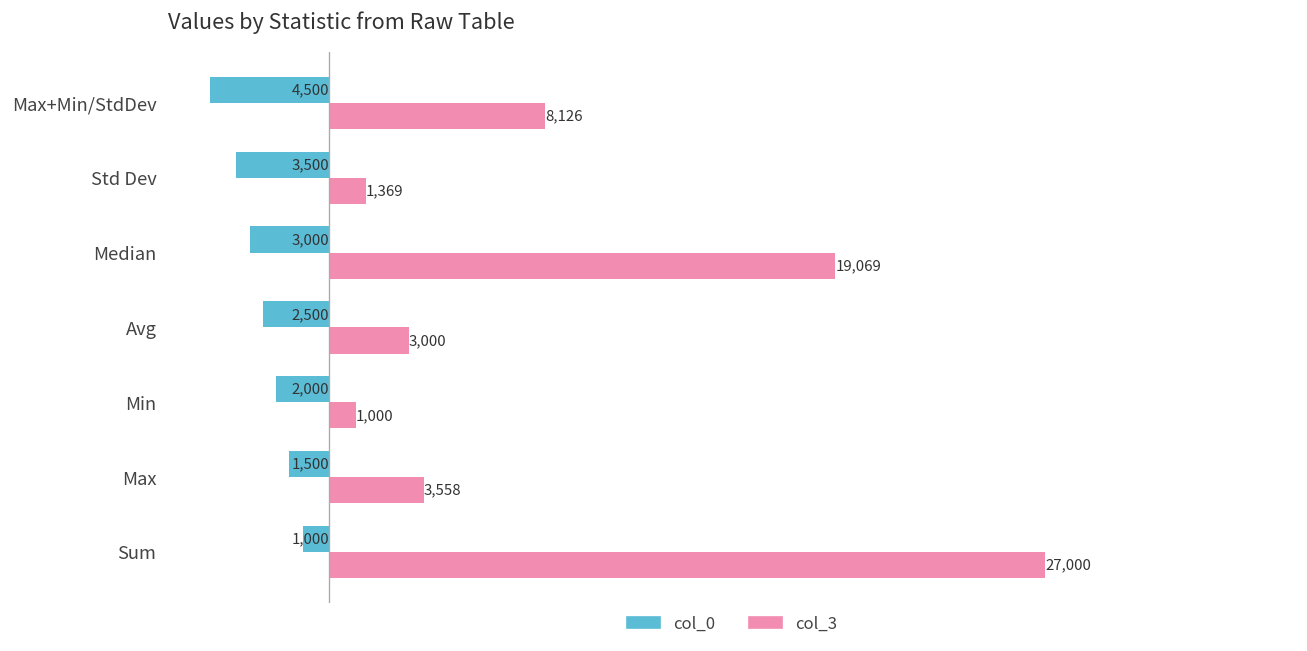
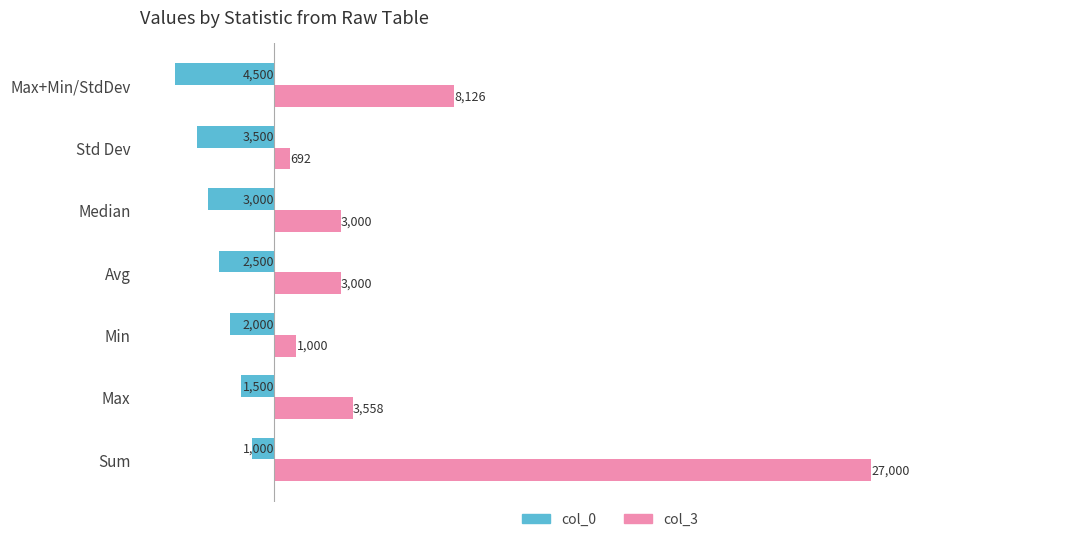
col_3, Std Dev: 1,369 -> 692
col_3, Median: 19,069 -> 3,000
